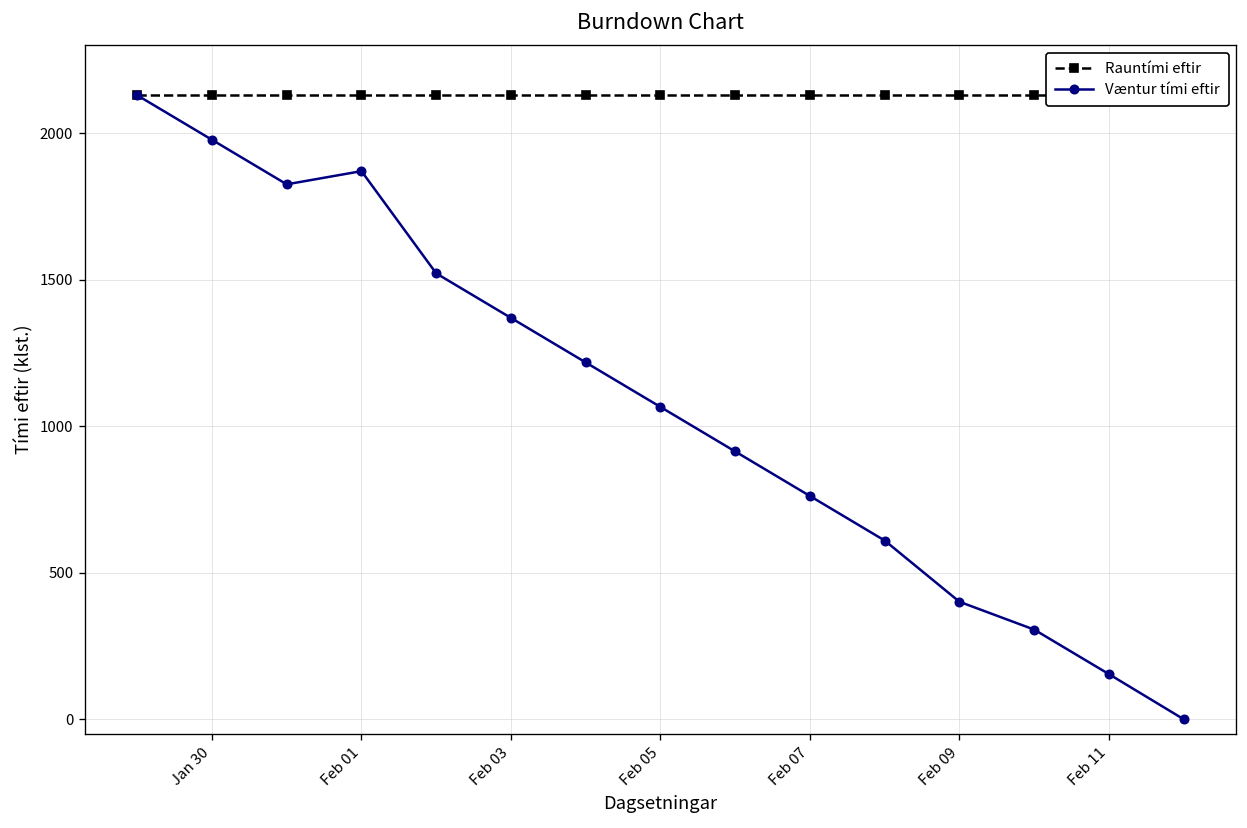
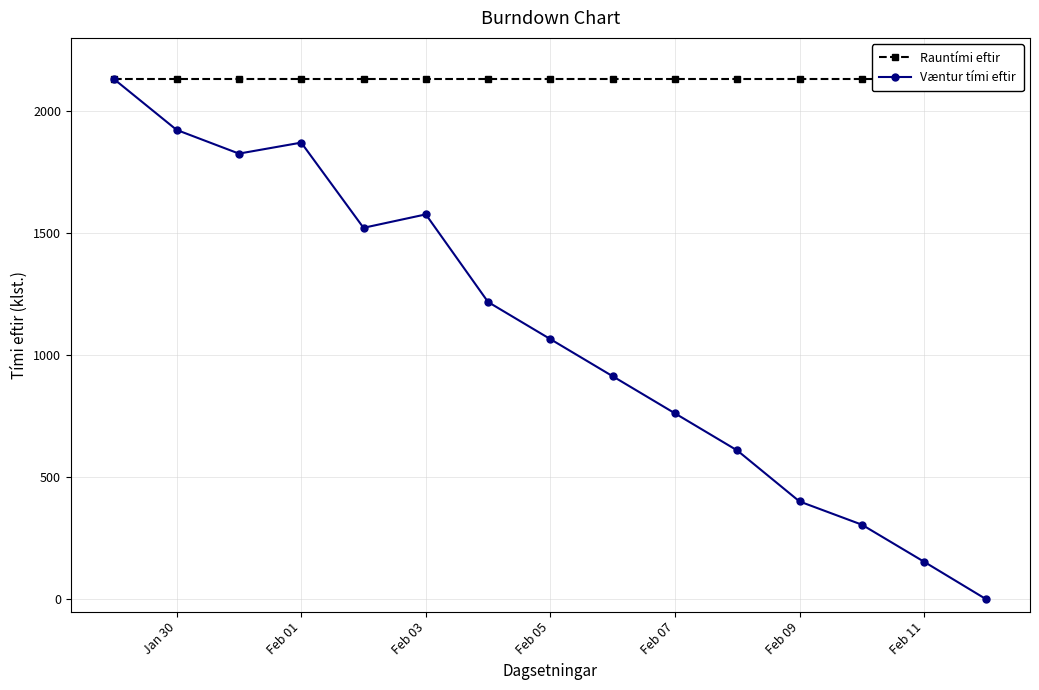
Væntur tími eftir, Jan 30: 1980 -> 1920
Væntur tími eftir, Feb 03: 1370 -> 1580
